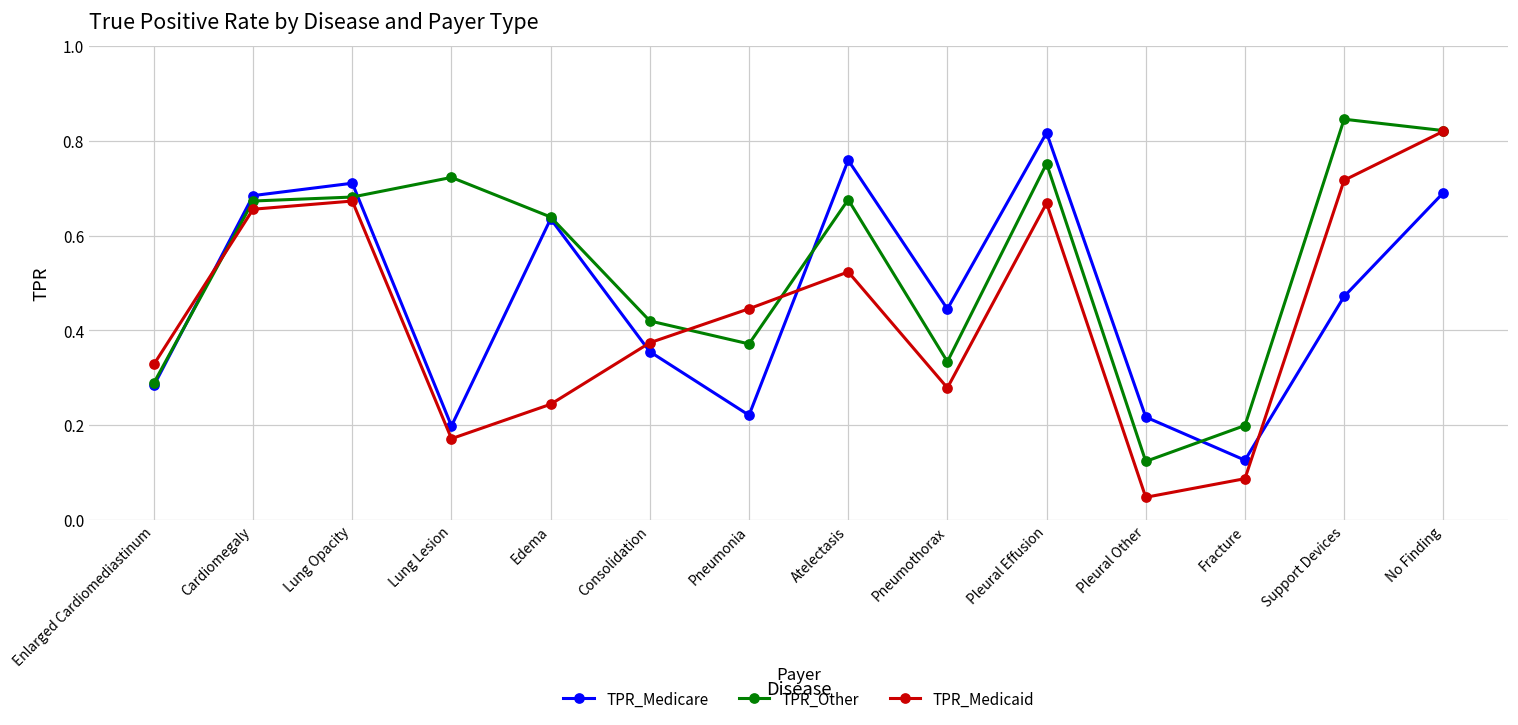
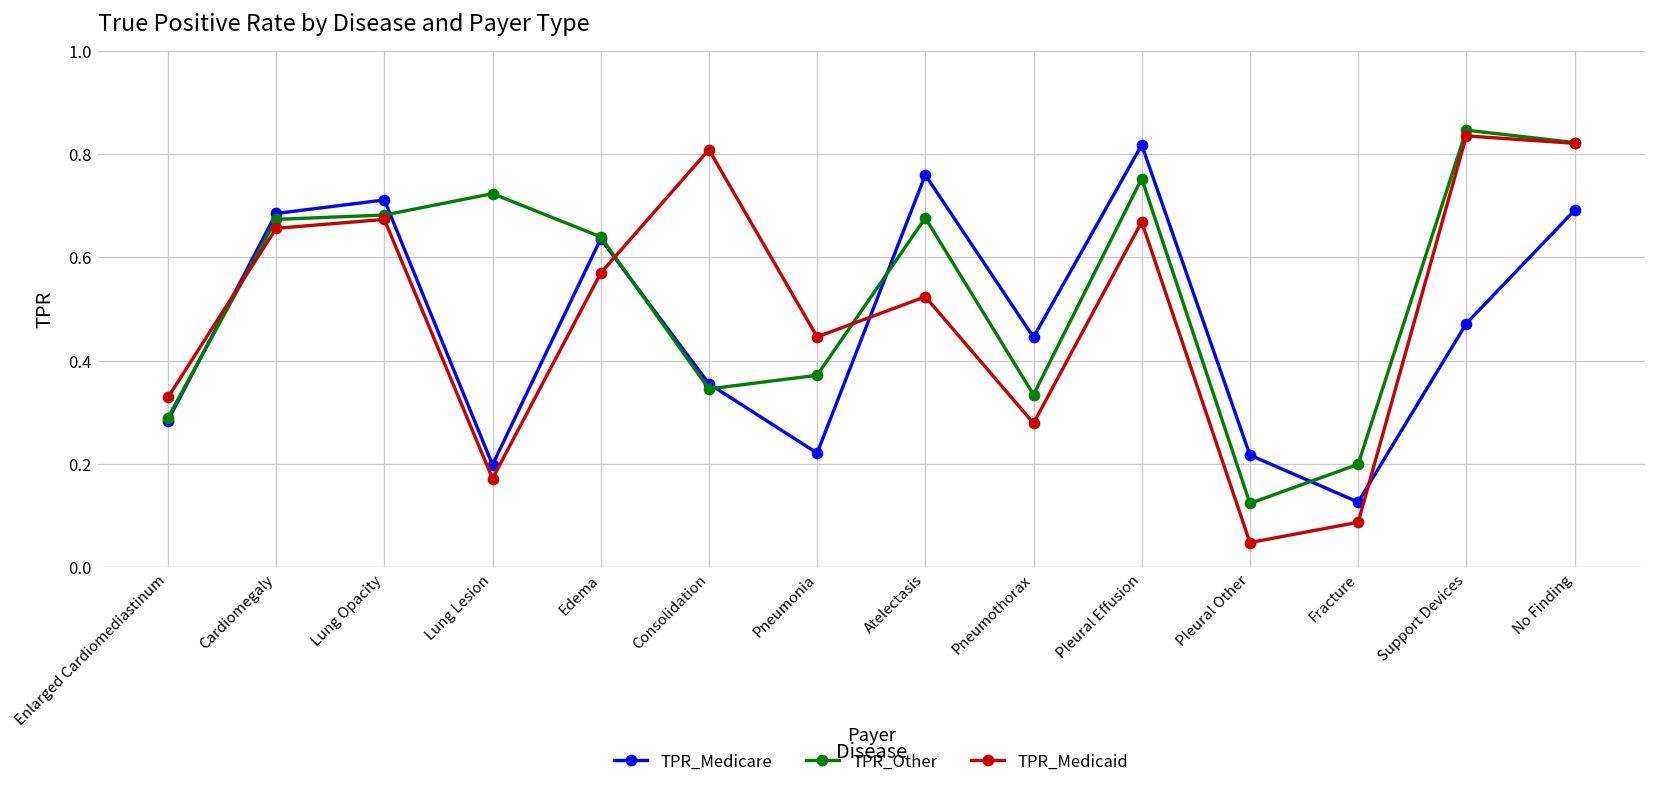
TPR_Medicaid, Edema: 0.24 -> 0.57
TPR_Other, Consolidation: 0.42 -> 0.35
TPR_Medicaid, Consolidation: 0.37 -> 0.81
TPR_Medicaid, Support Devices: 0.72 -> 0.84
